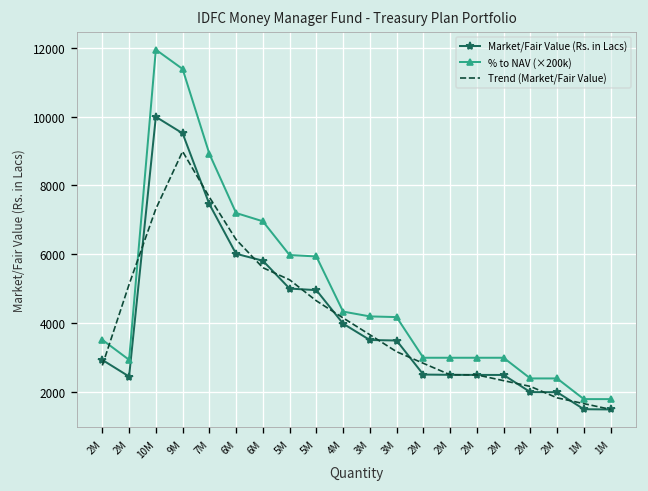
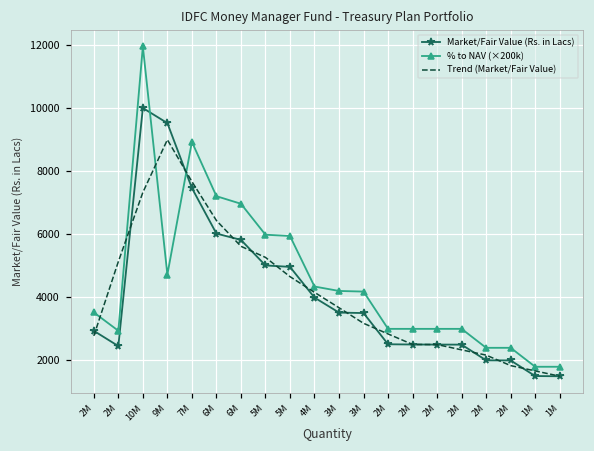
% to NAV (×200k), 9M: 11400 -> 4700
